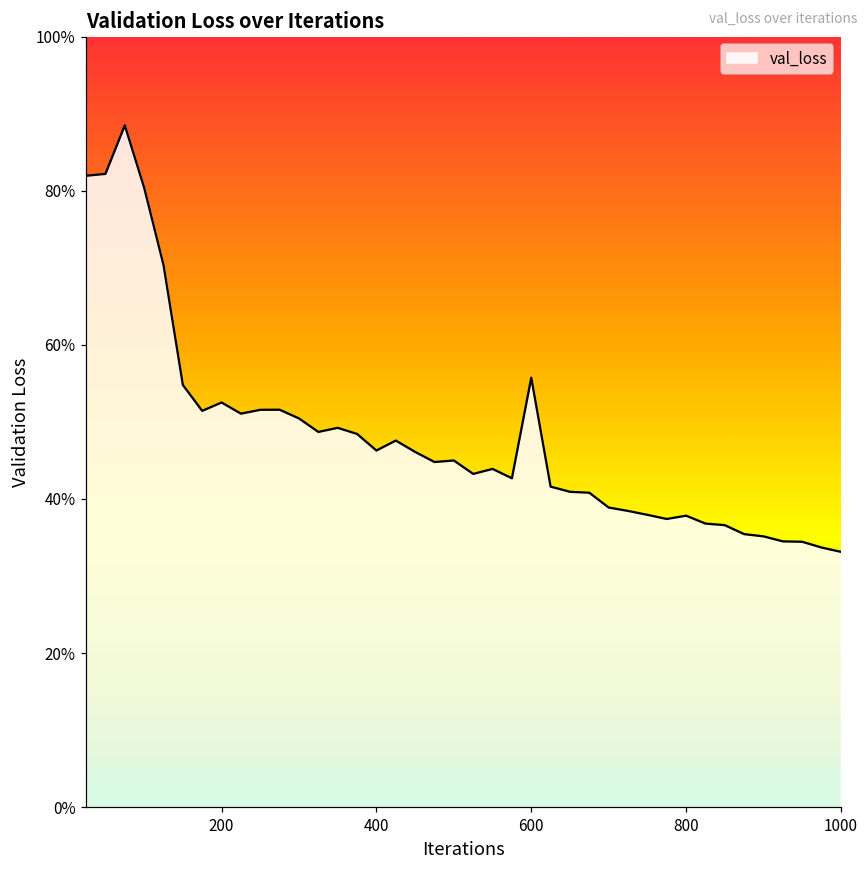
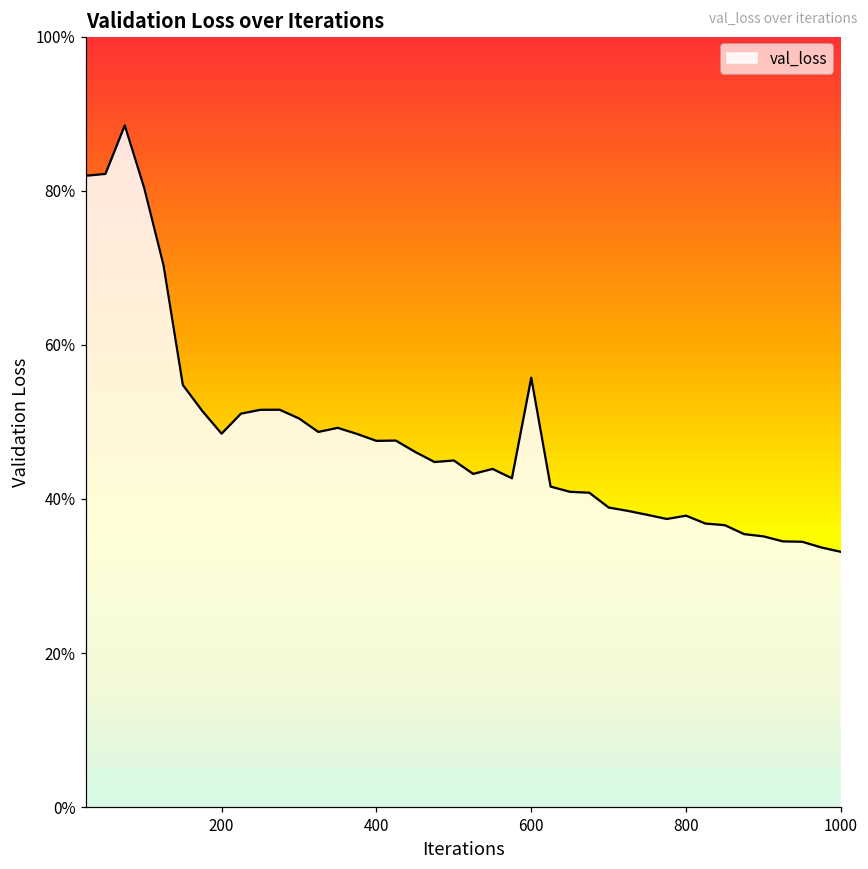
200: 53% -> 48%
400: 46% -> 48%
